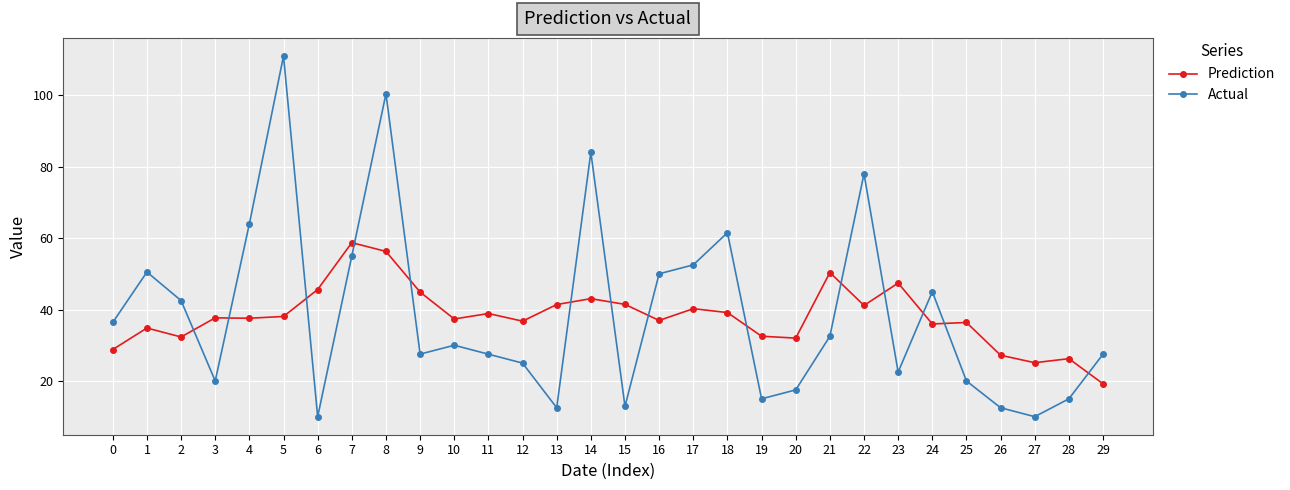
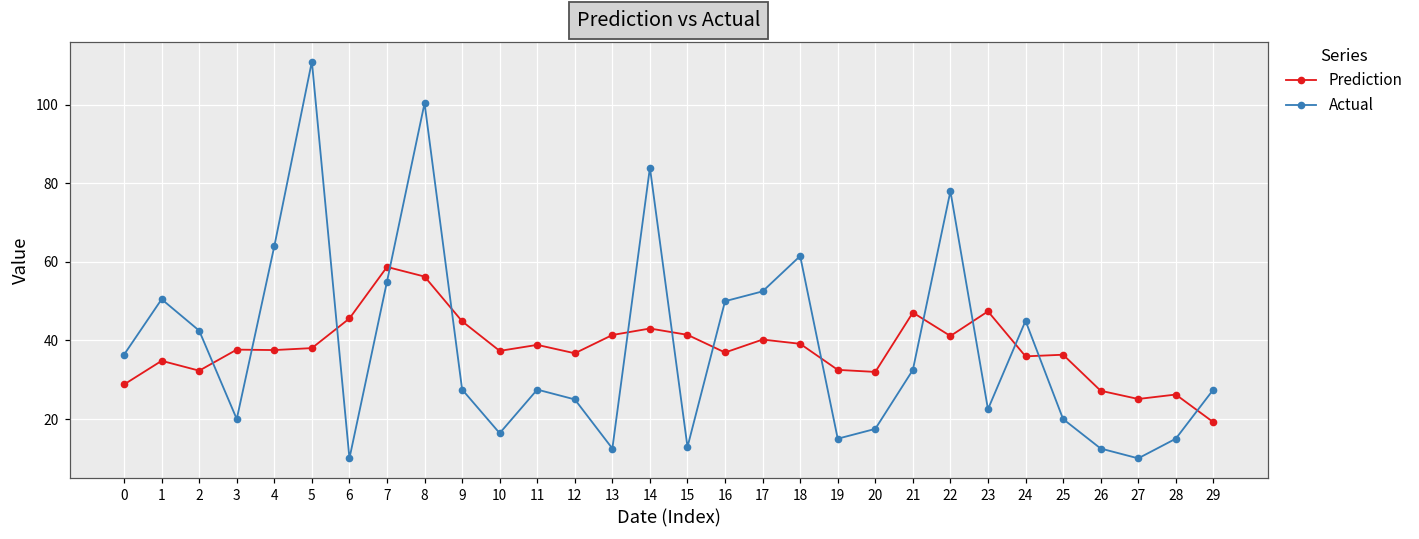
Actual, 10: 30 -> 16
Prediction, 21: 50 -> 47
